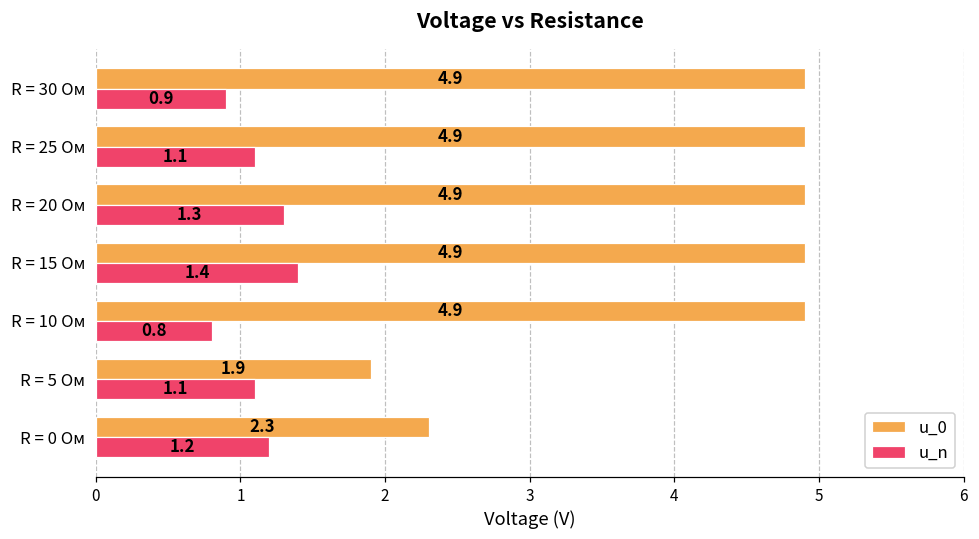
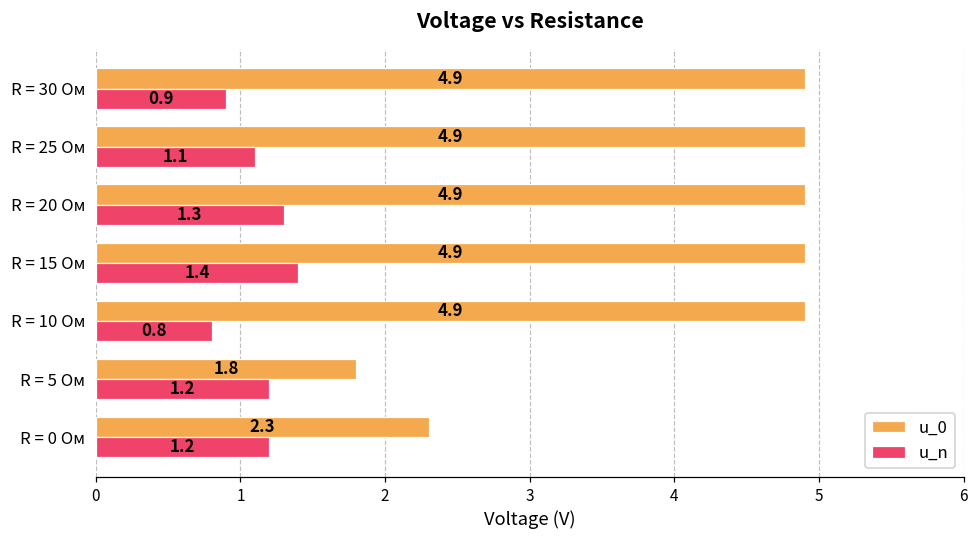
u_0, R = 5 Ом: 1.9 -> 1.8
u_n, R = 5 Ом: 1.1 -> 1.2
